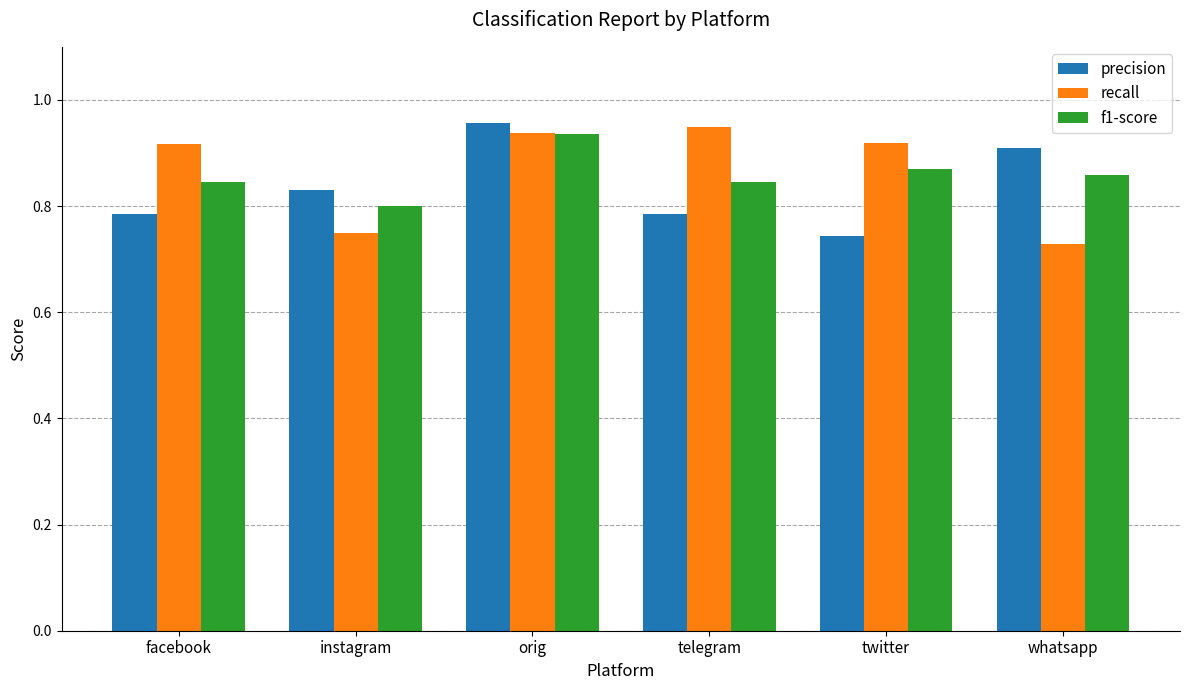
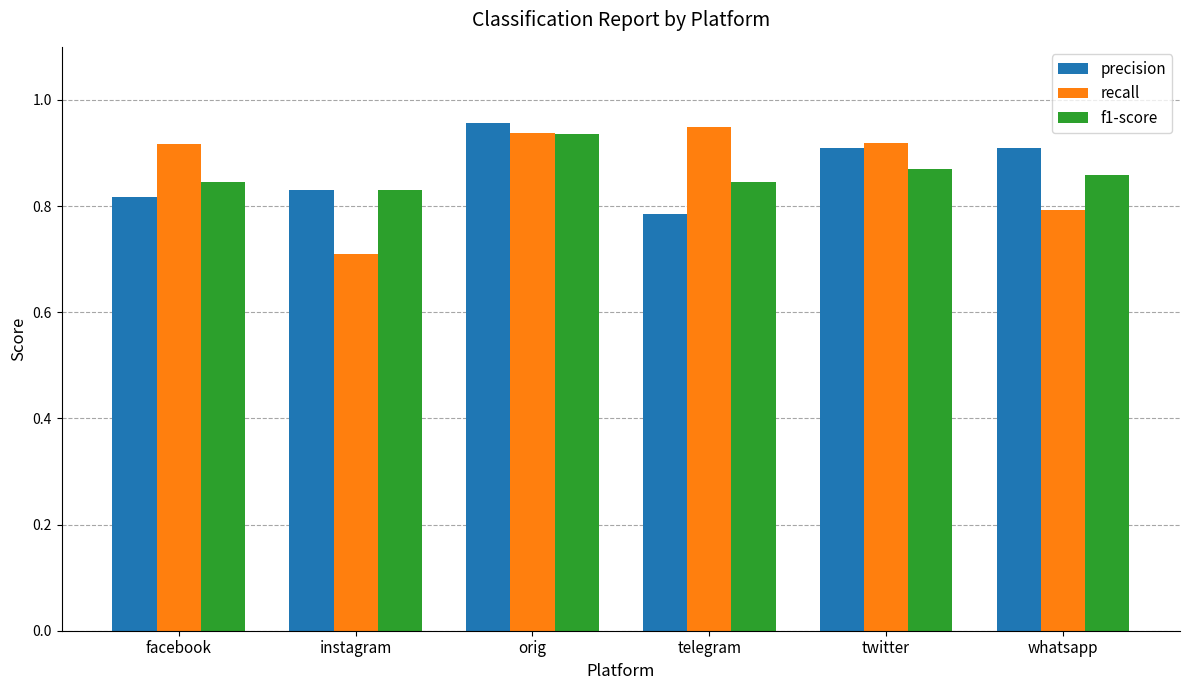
precision, facebook: 0.79 -> 0.82
recall, instagram: 0.75 -> 0.71
f1-score, instagram: 0.80 -> 0.83
precision, twitter: 0.74 -> 0.91
recall, whatsapp: 0.73 -> 0.79
